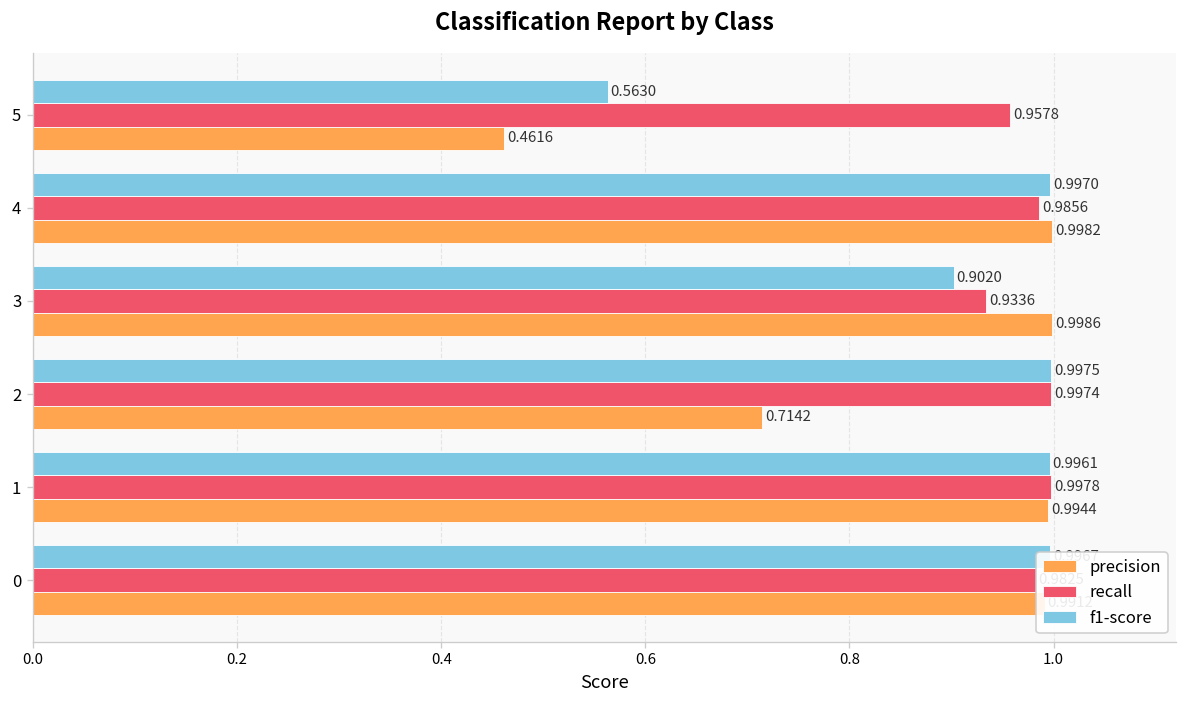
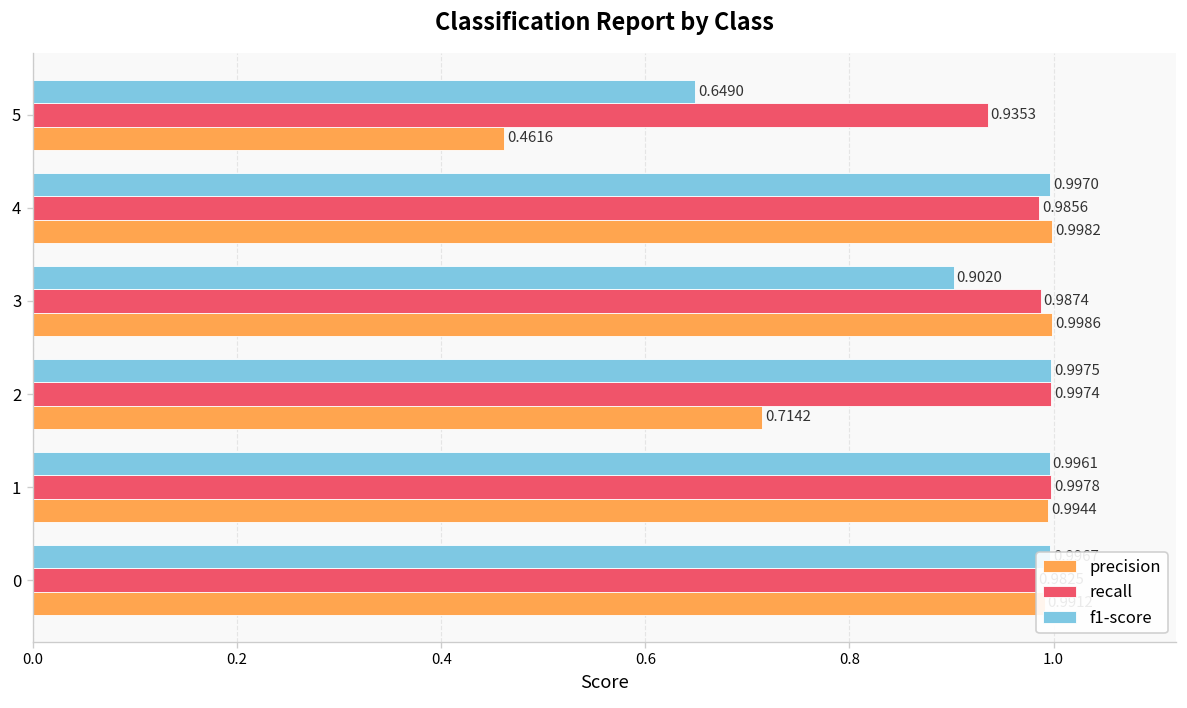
f1-score, 5: 0.5630 -> 0.6490
recall, 5: 0.9578 -> 0.9353
recall, 3: 0.9336 -> 0.9874
